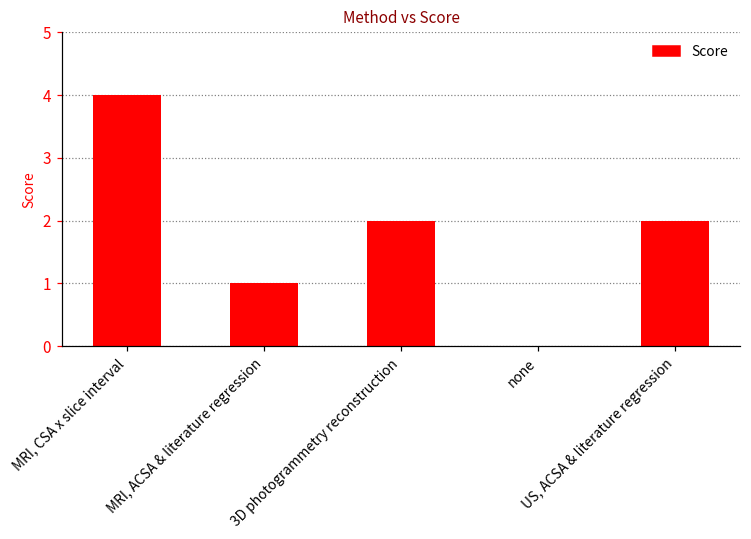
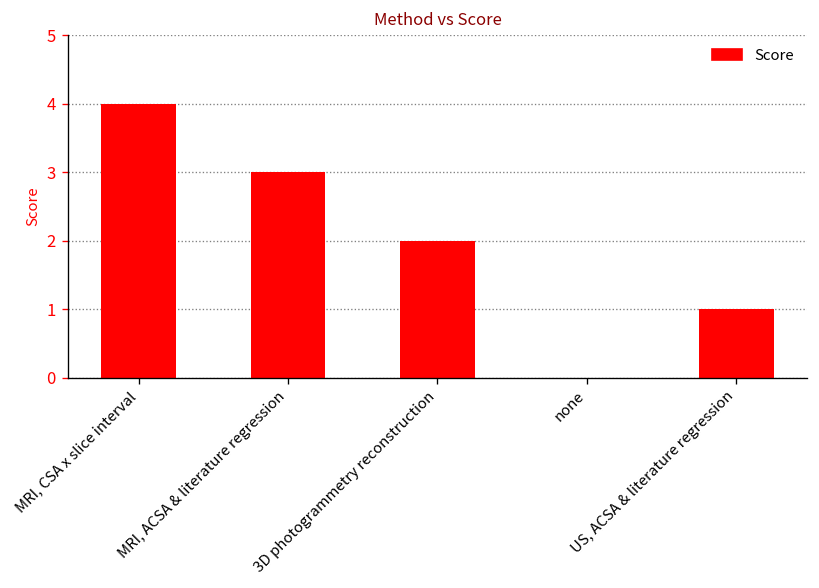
MRI, ACSA & literature regression: 1 -> 3
US, ACSA & literature regression: 2 -> 1
